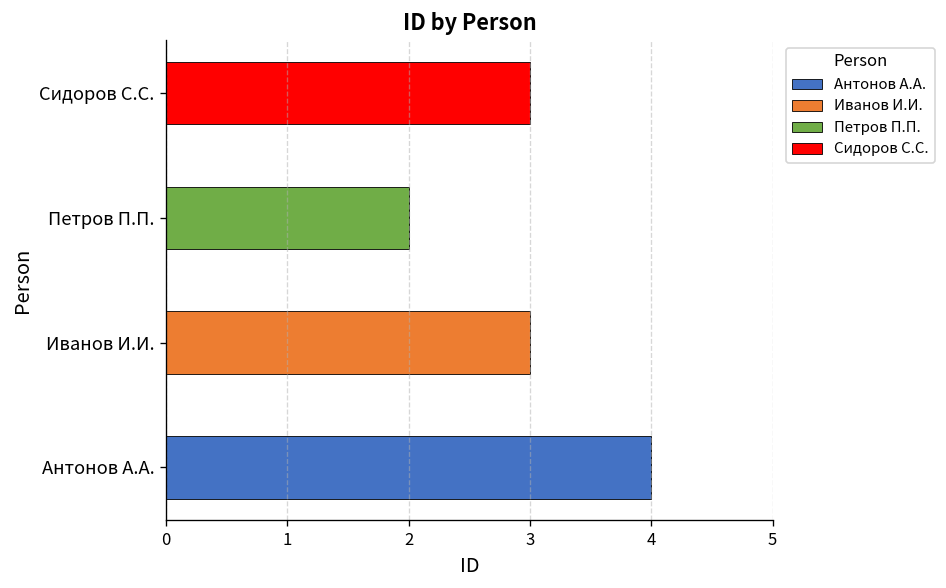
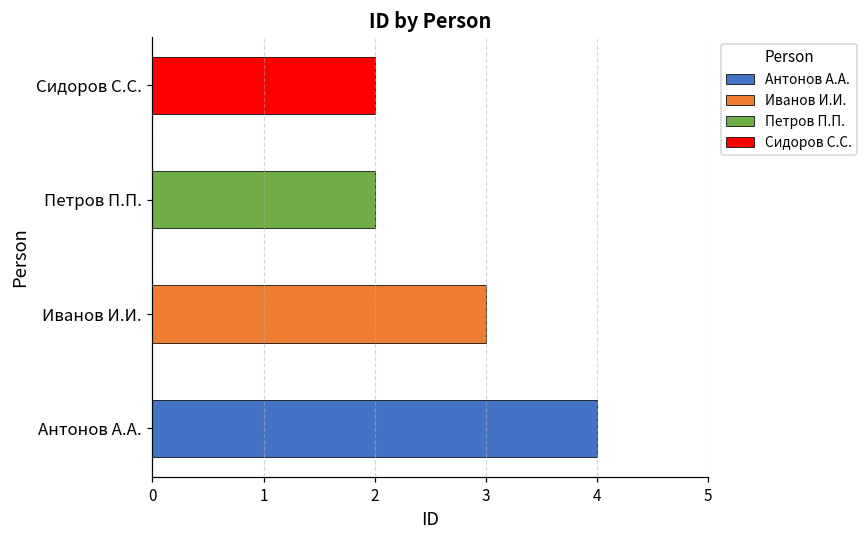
Сидоров С.С.: 3 -> 2
